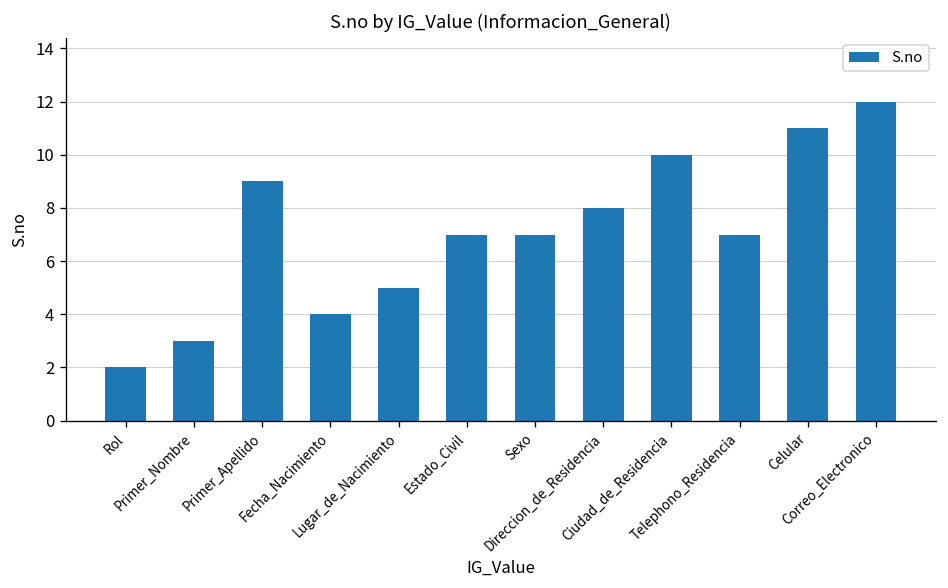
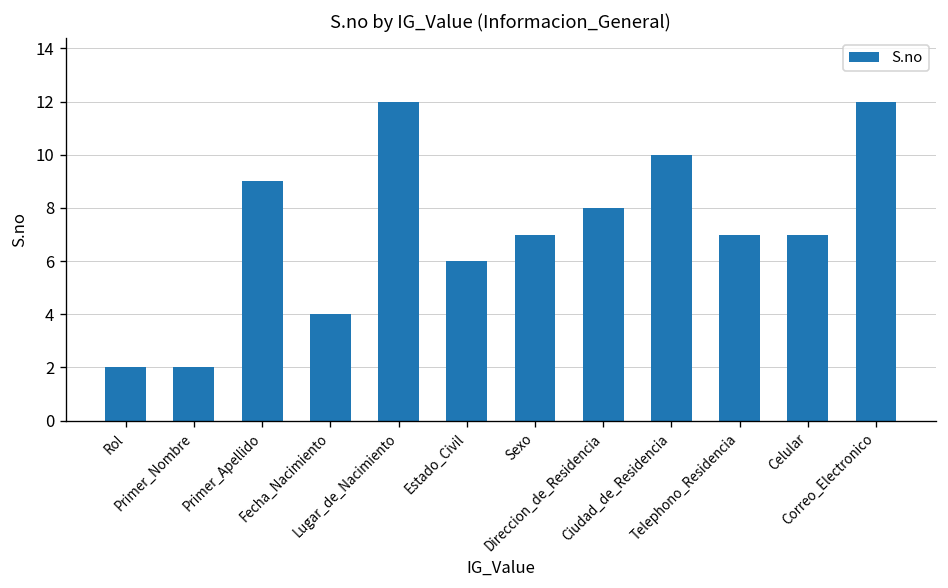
Primer_Nombre: 3 -> 2
Lugar_de_Nacimiento: 5 -> 12
Estado_Civil: 7 -> 6
Celular: 11 -> 7
